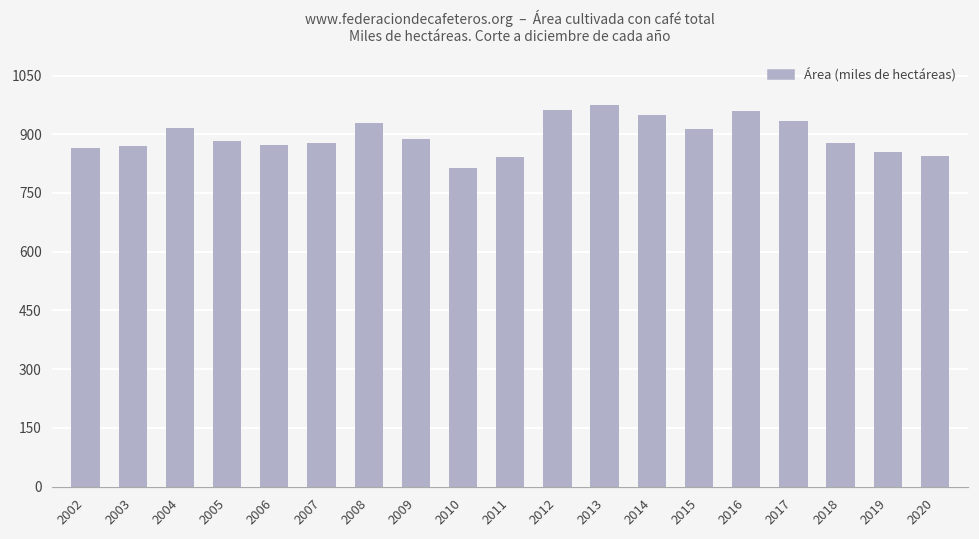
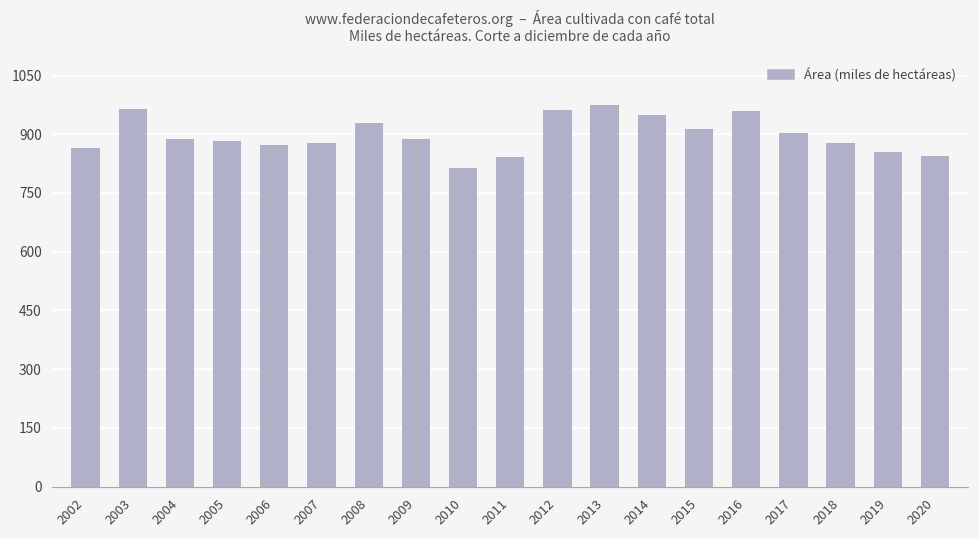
2003: 870 -> 970
2004: 920 -> 890
2017: 930 -> 900
